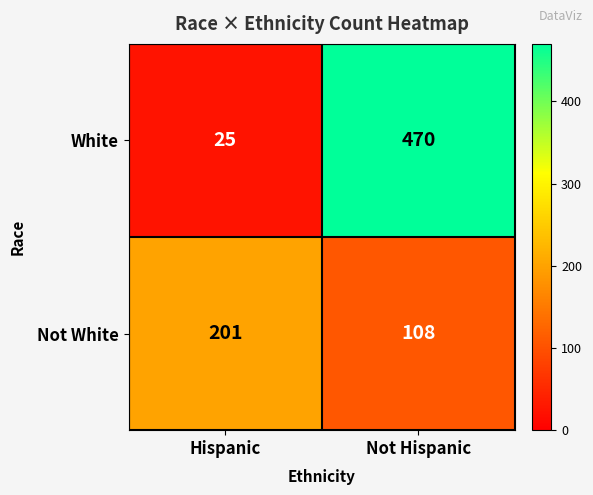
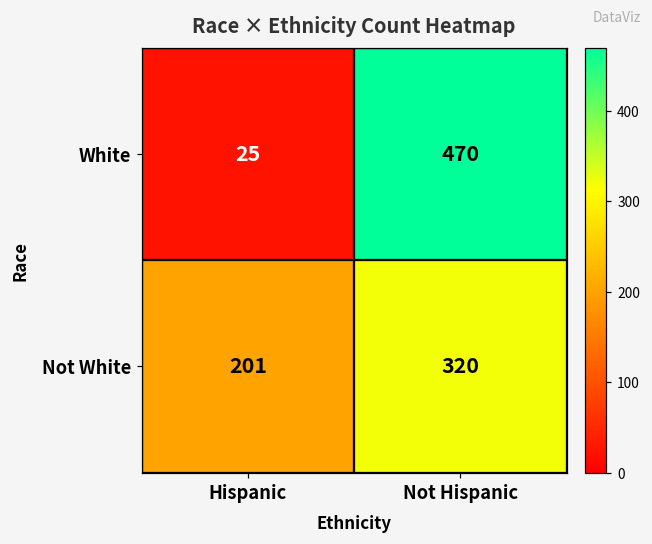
Not White, Not Hispanic: 108 -> 320
